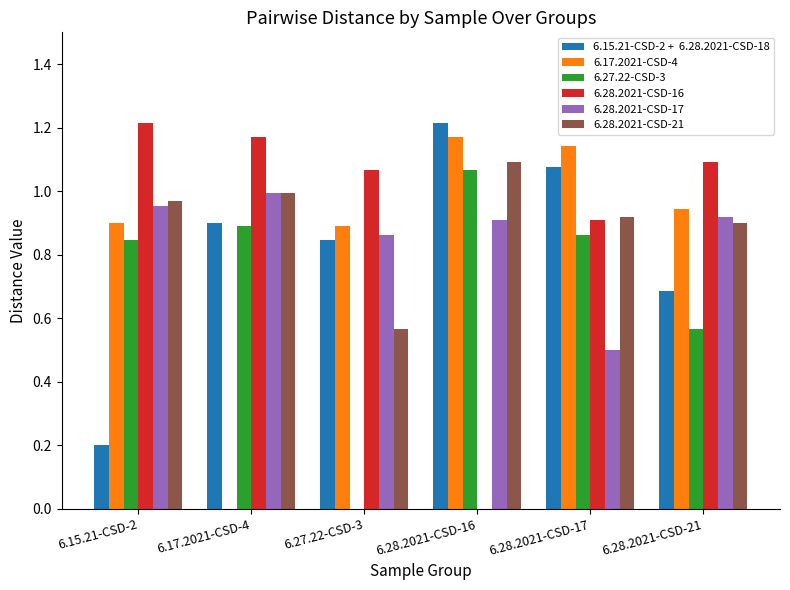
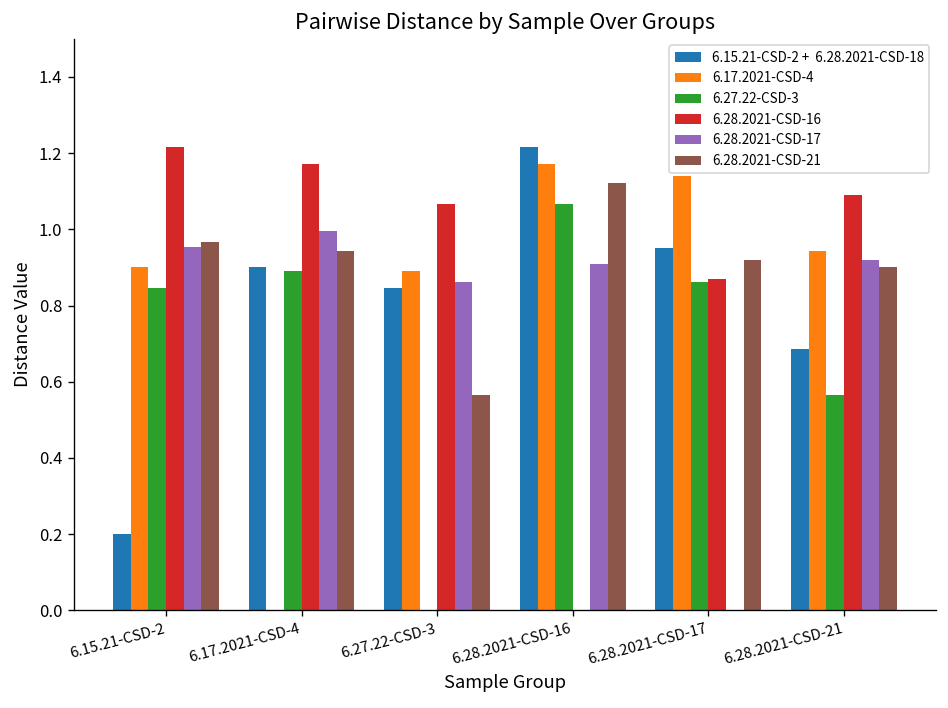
6.28.2021-CSD-21, 6.17.2021-CSD-4: 0.99 -> 0.94
6.28.2021-CSD-21, 6.28.2021-CSD-16: 1.09 -> 1.12
6.15.21-CSD-2 + 6.28.2021-CSD-18, 6.28.2021-CSD-17: 1.08 -> 0.95
6.28.2021-CSD-16, 6.28.2021-CSD-17: 0.91 -> 0.87
6.28.2021-CSD-17, 6.28.2021-CSD-17: 0.5 -> 0.0
